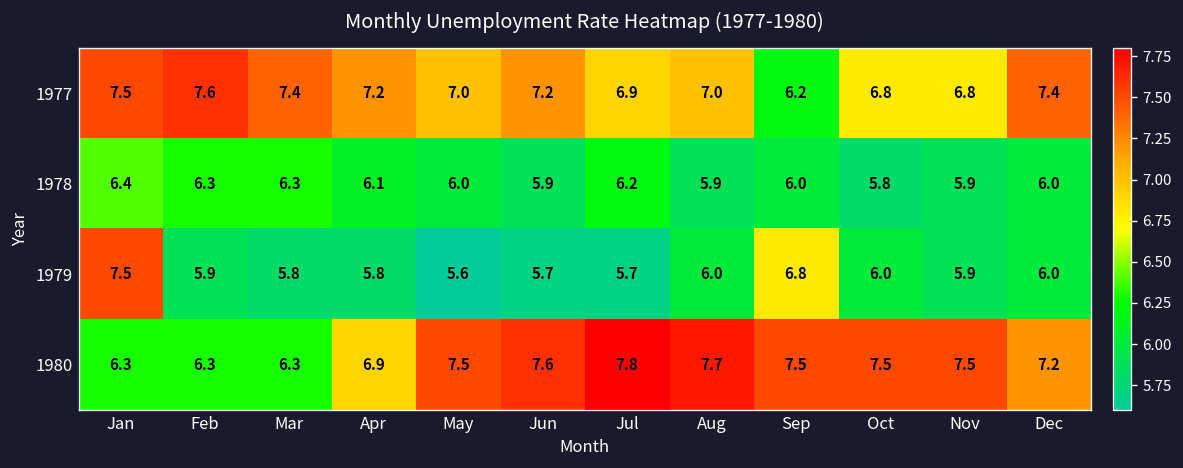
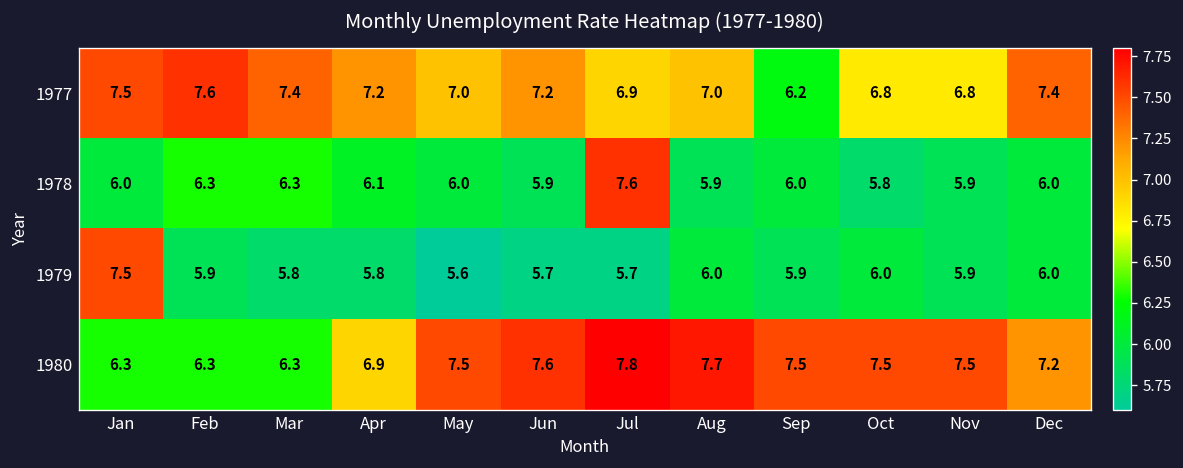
1978, Jan: 6.4 -> 6.0
1978, Jul: 6.2 -> 7.6
1979, Sep: 6.8 -> 5.9
